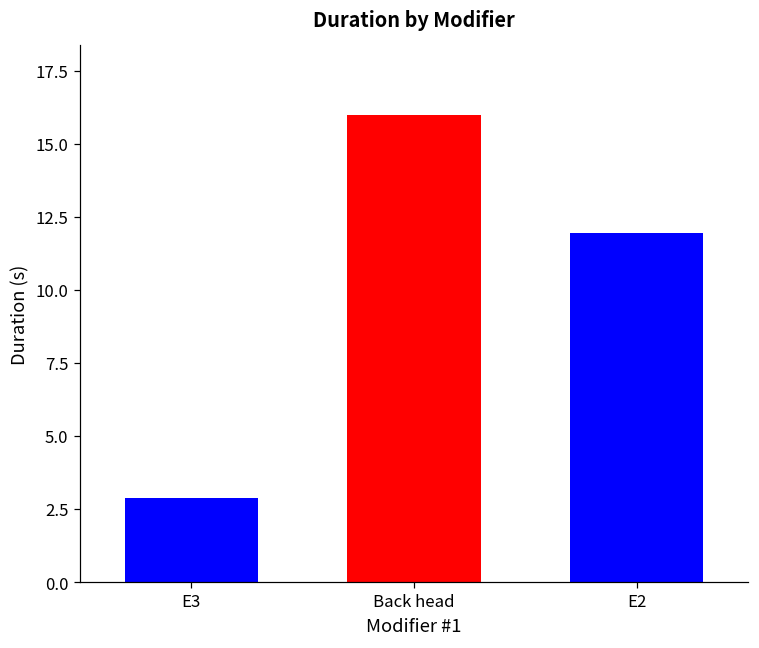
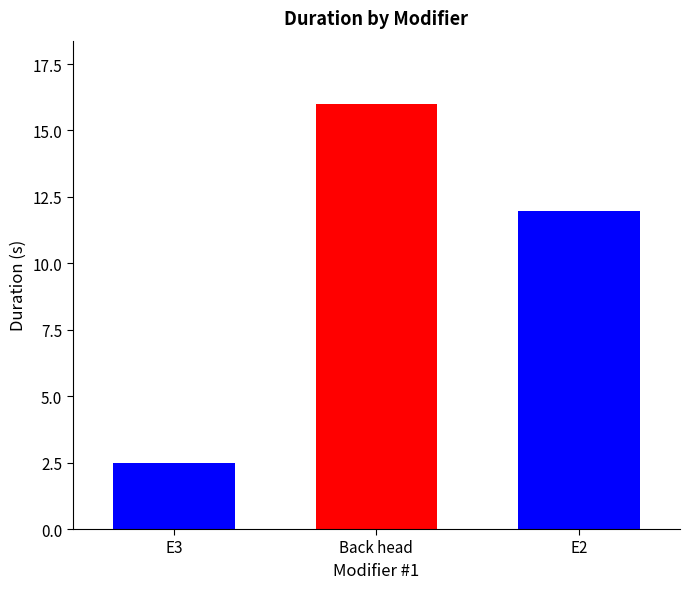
E3: 2.9 -> 2.5
